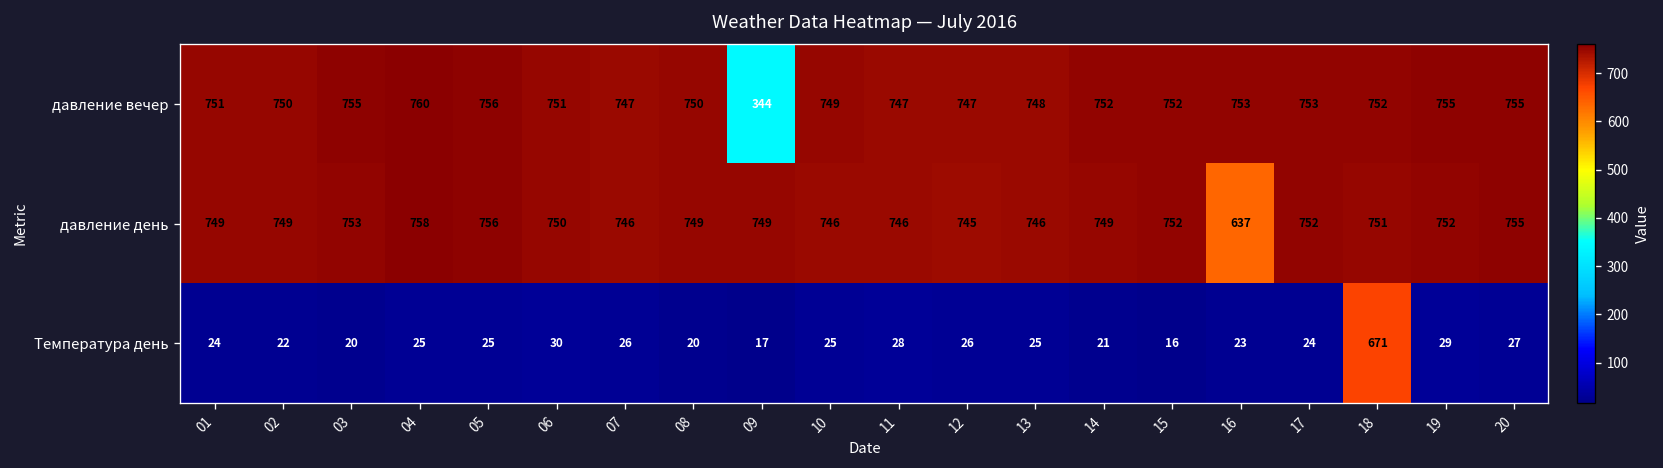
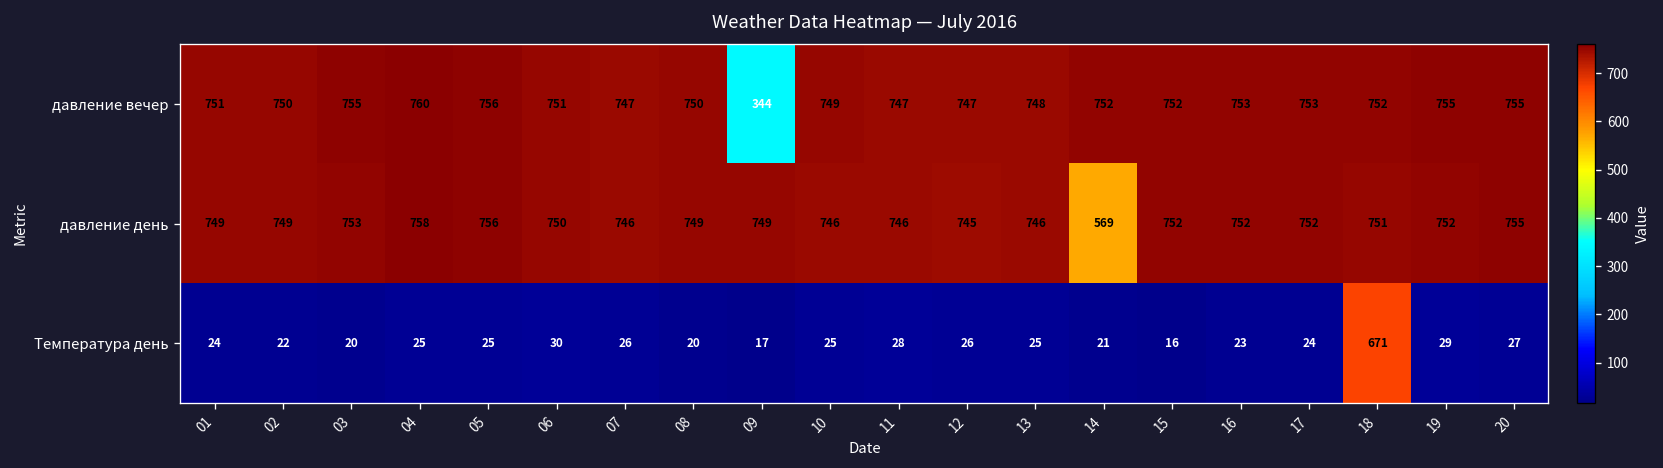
давление день, 14: 749 -> 569
давление день, 16: 637 -> 752
